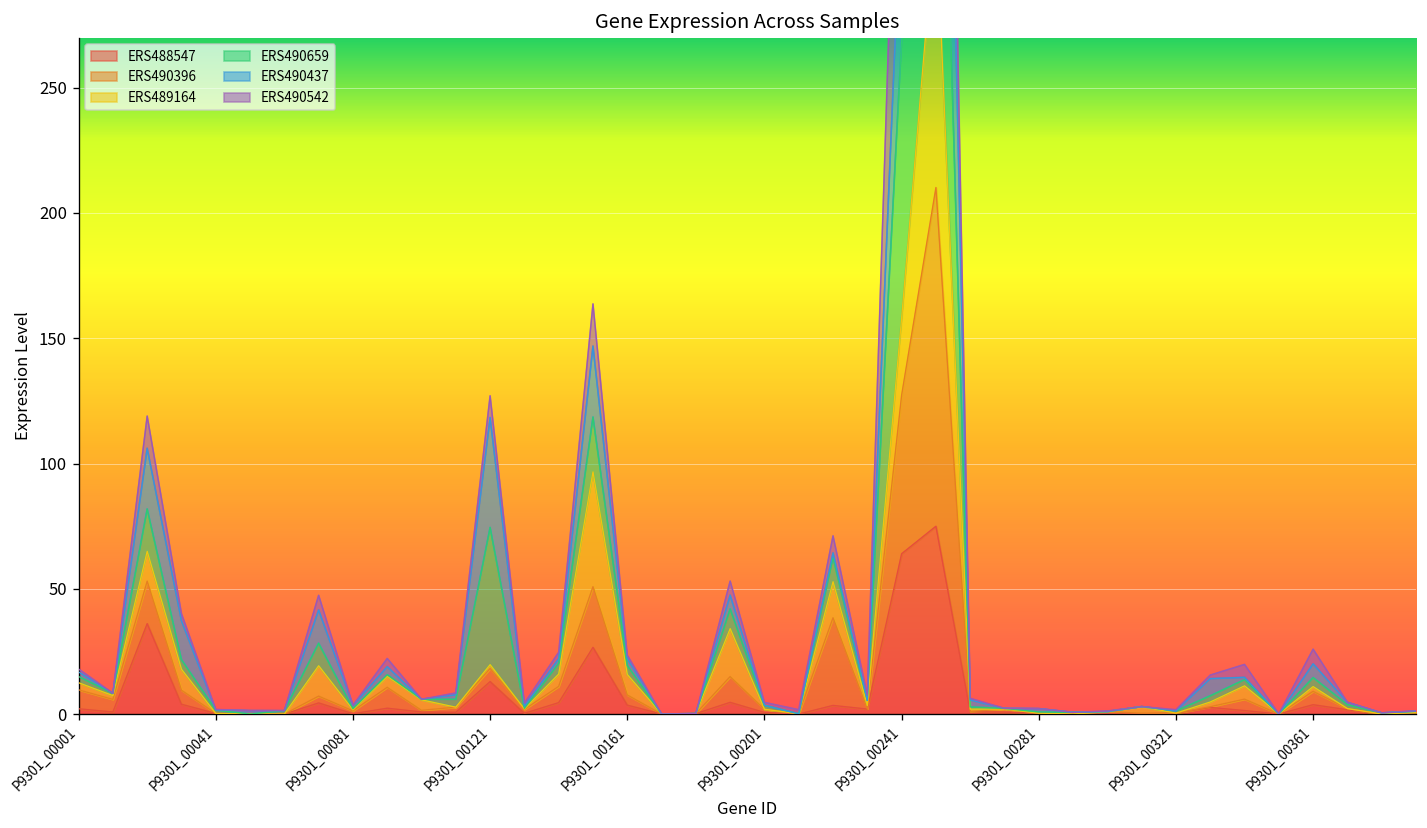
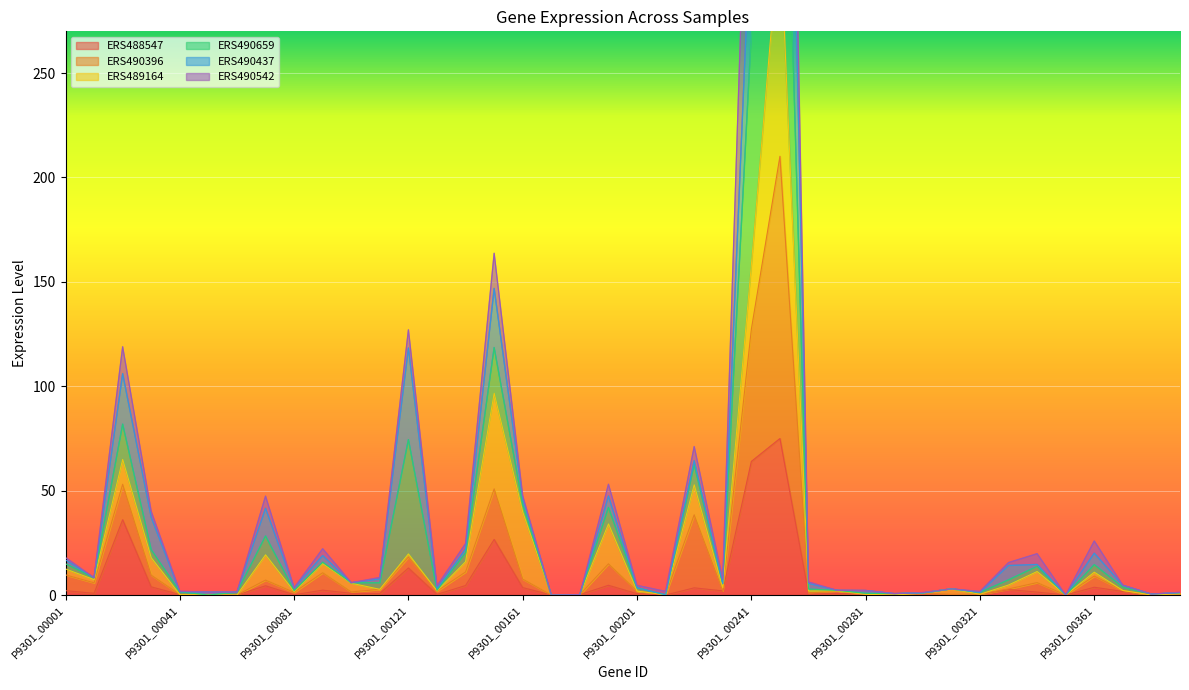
ERS489164, P9301_00161: 8 -> 32
